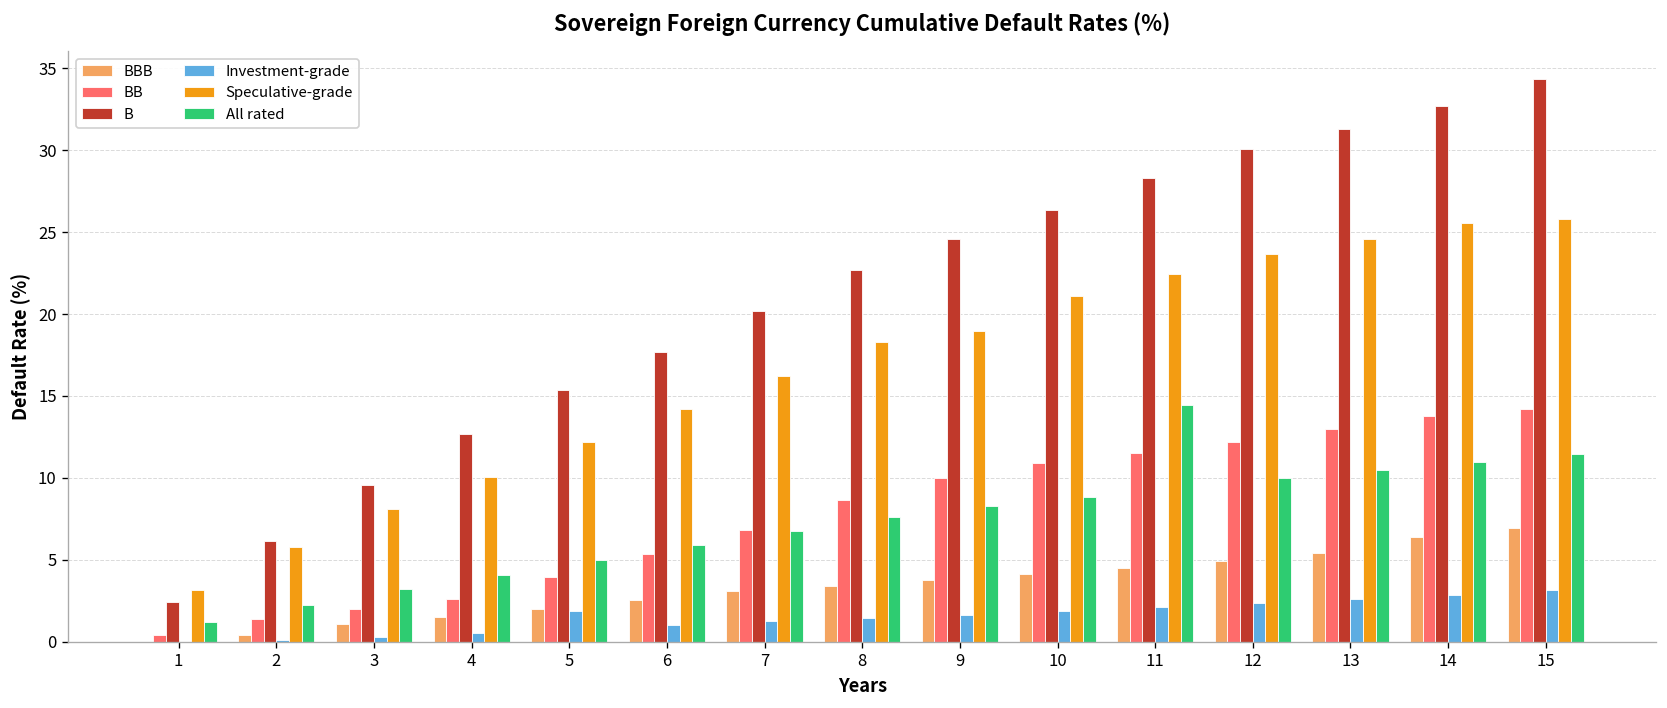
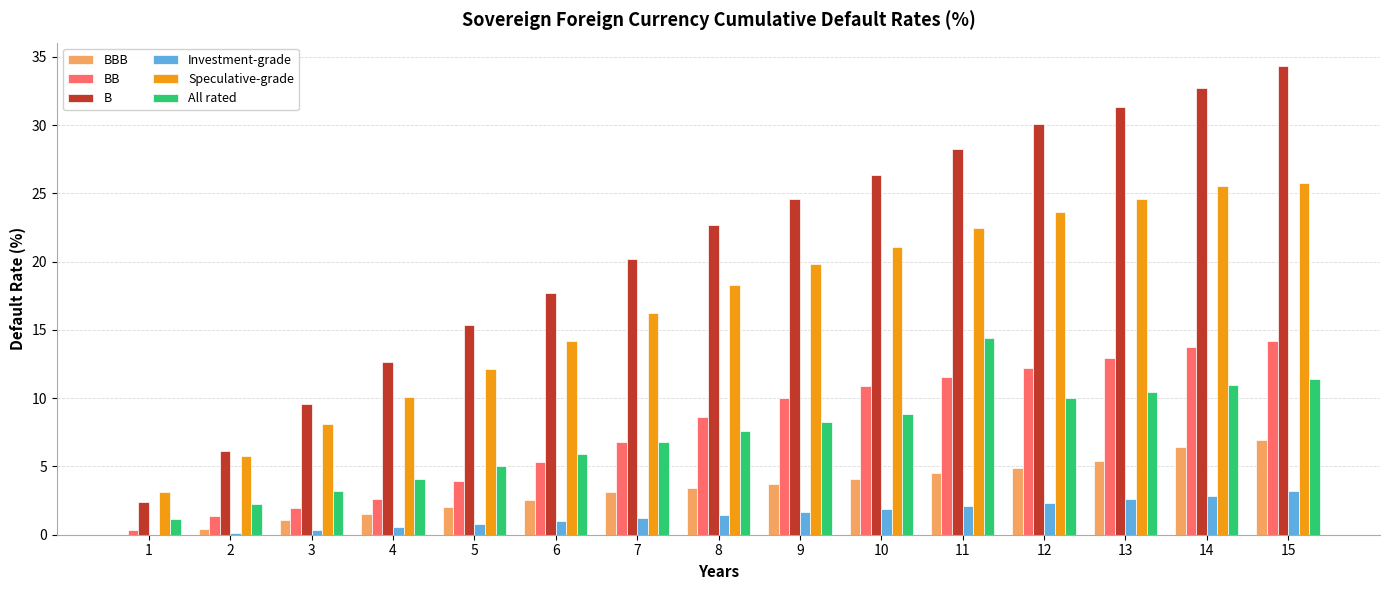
Investment-grade, 5: 1.9 -> 0.8
Speculative-grade, 9: 19.0 -> 19.8
